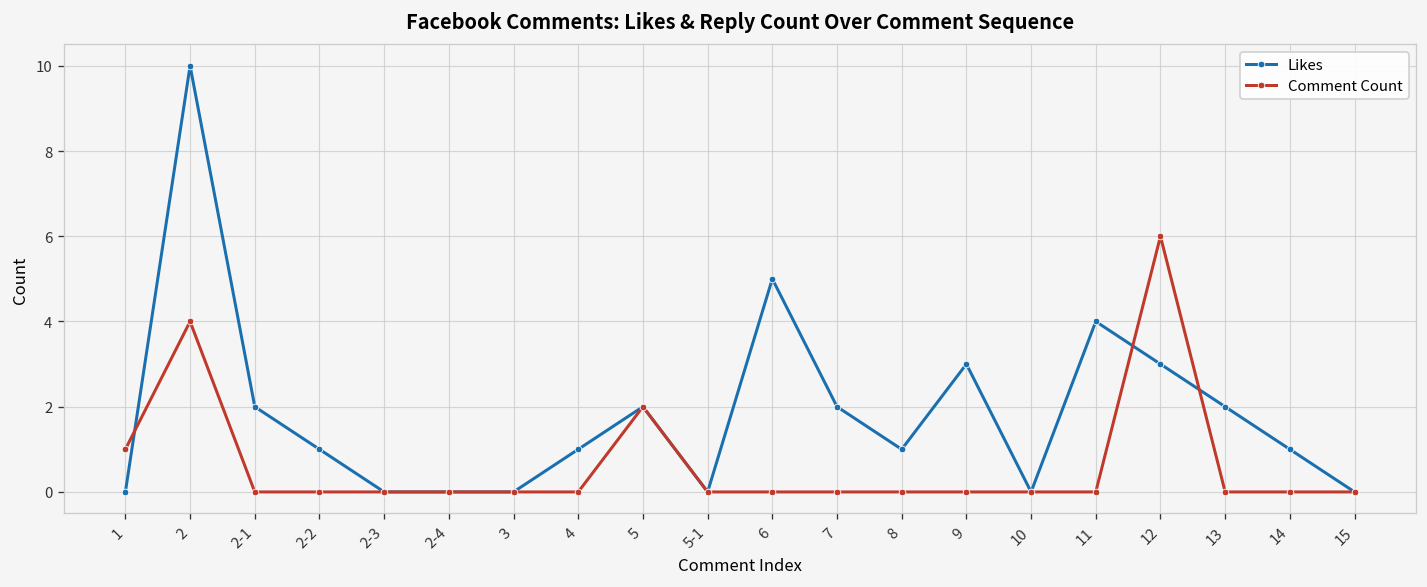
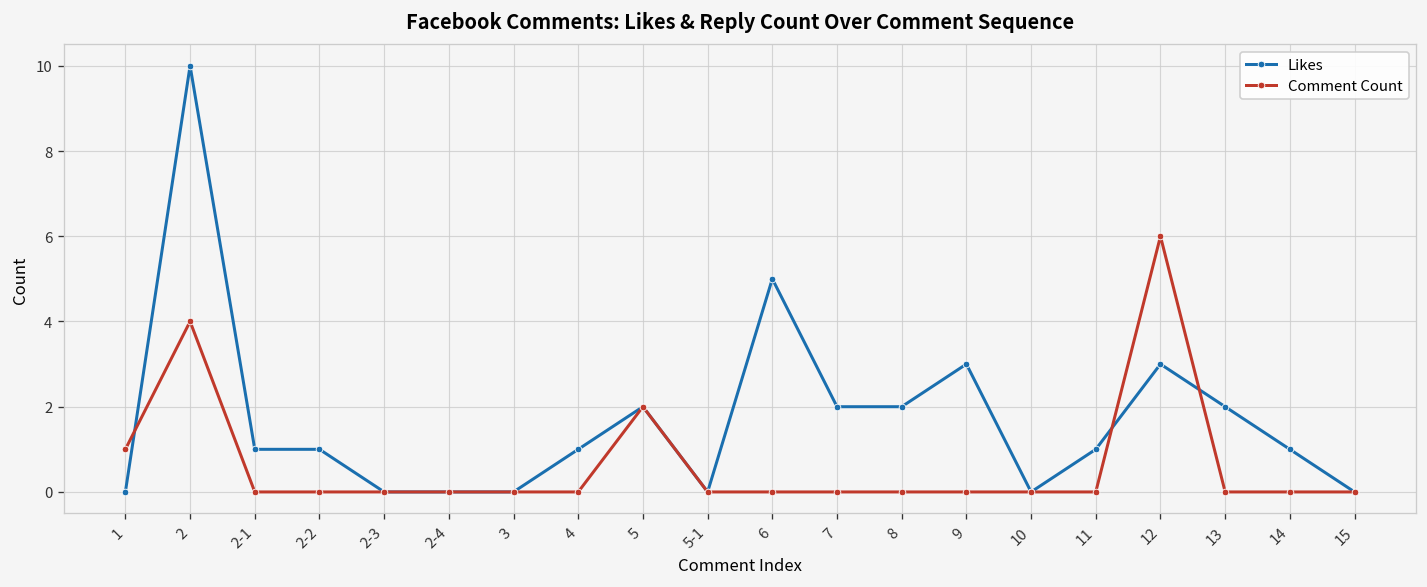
Likes, 2-1: 2 -> 1
Likes, 8: 1 -> 2
Likes, 11: 4 -> 1
